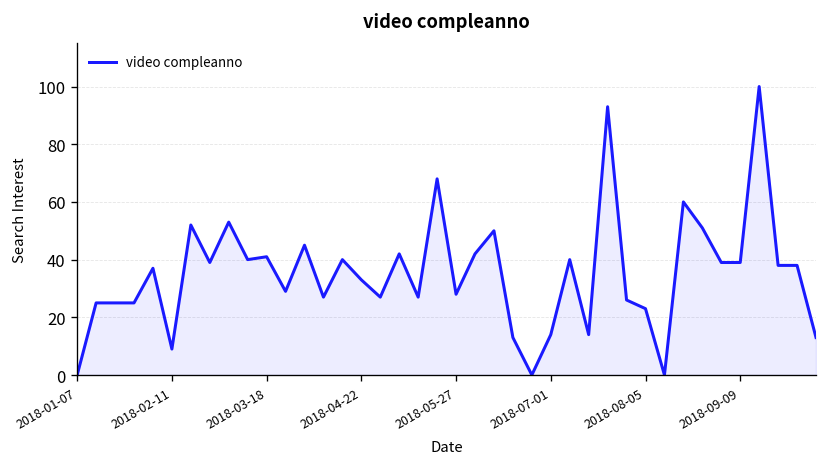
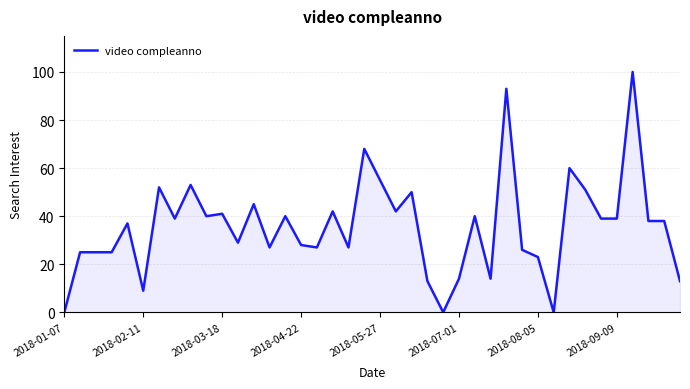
2018-04-22: 33 -> 28
2018-05-27: 28 -> 55
